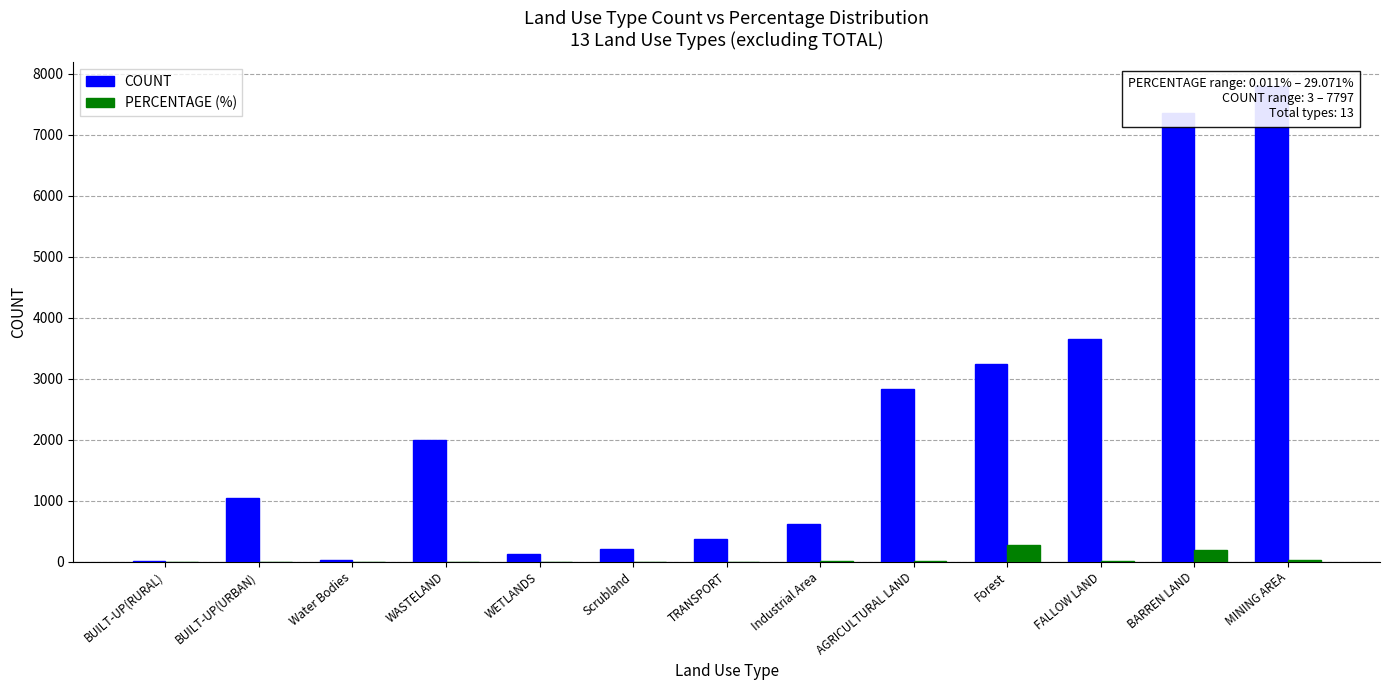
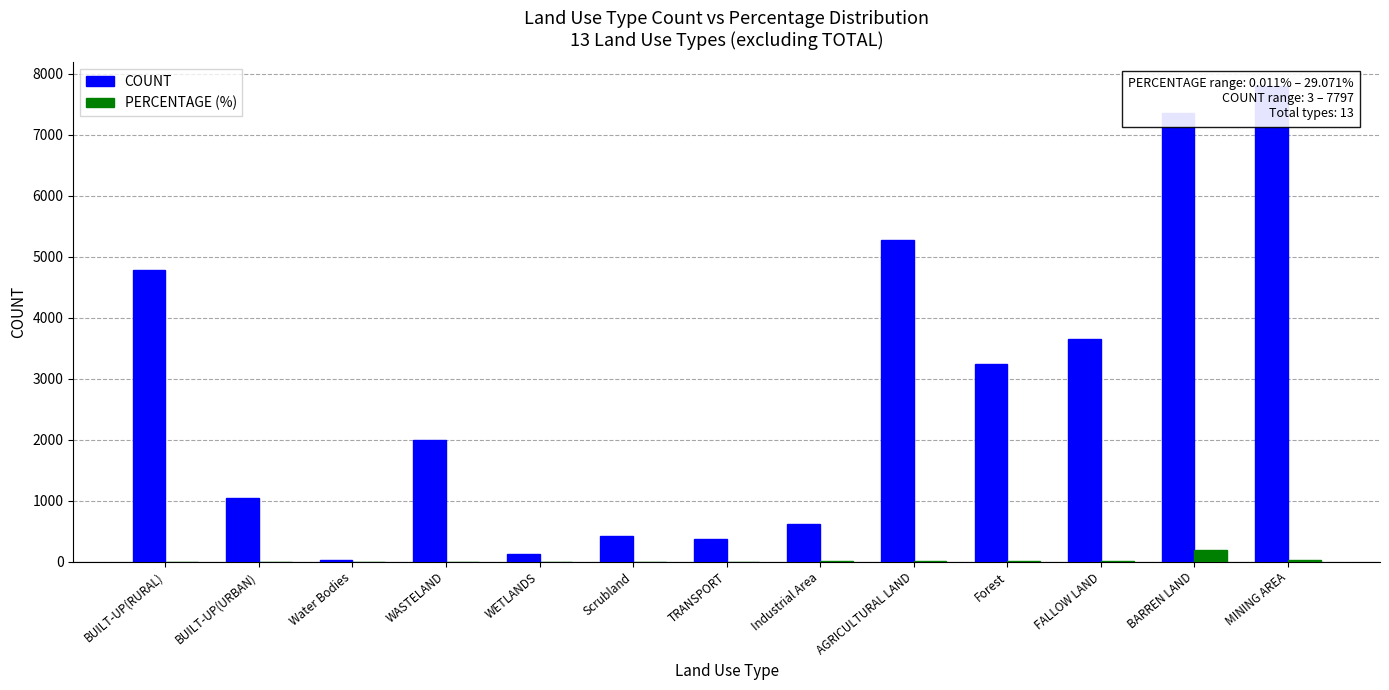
COUNT, BUILT-UP(RURAL): 0 -> 4800
COUNT, Scrubland: 200 -> 400
COUNT, AGRICULTURAL LAND: 2800 -> 5300
PERCENTAGE (%), Forest: 300 -> 0
